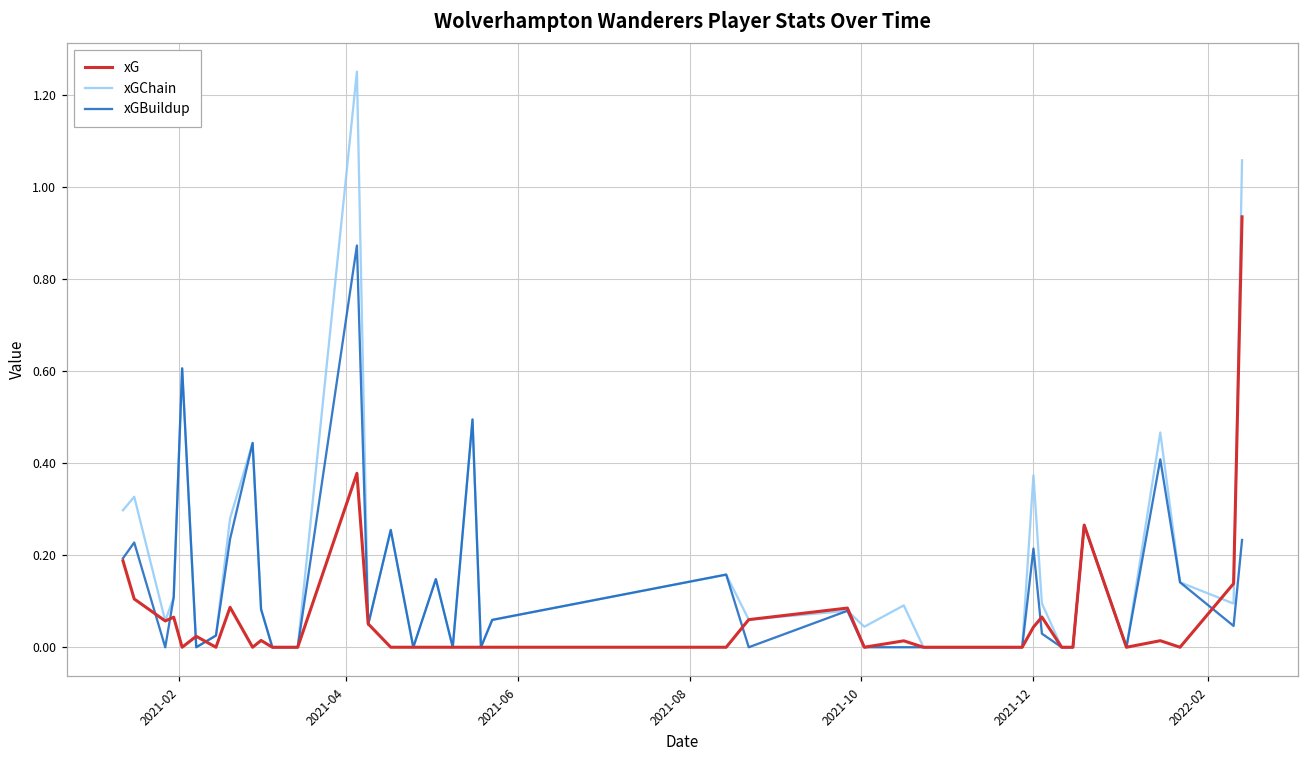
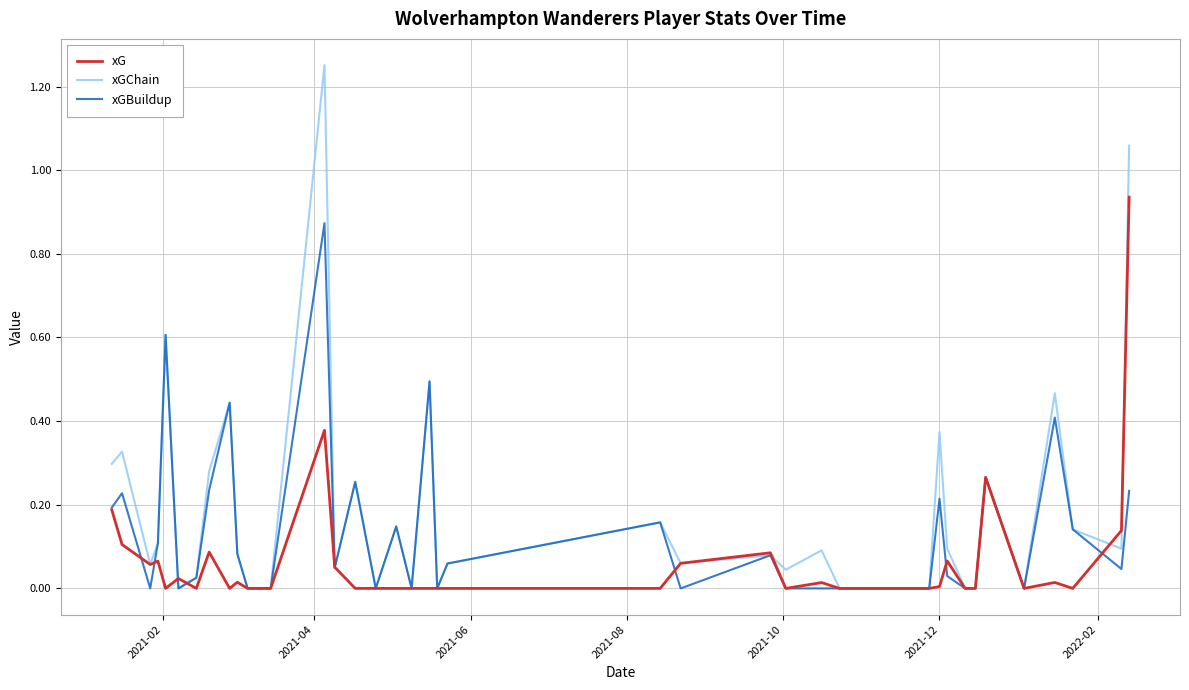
xG, 2021-12: 0.04 -> 0.00
